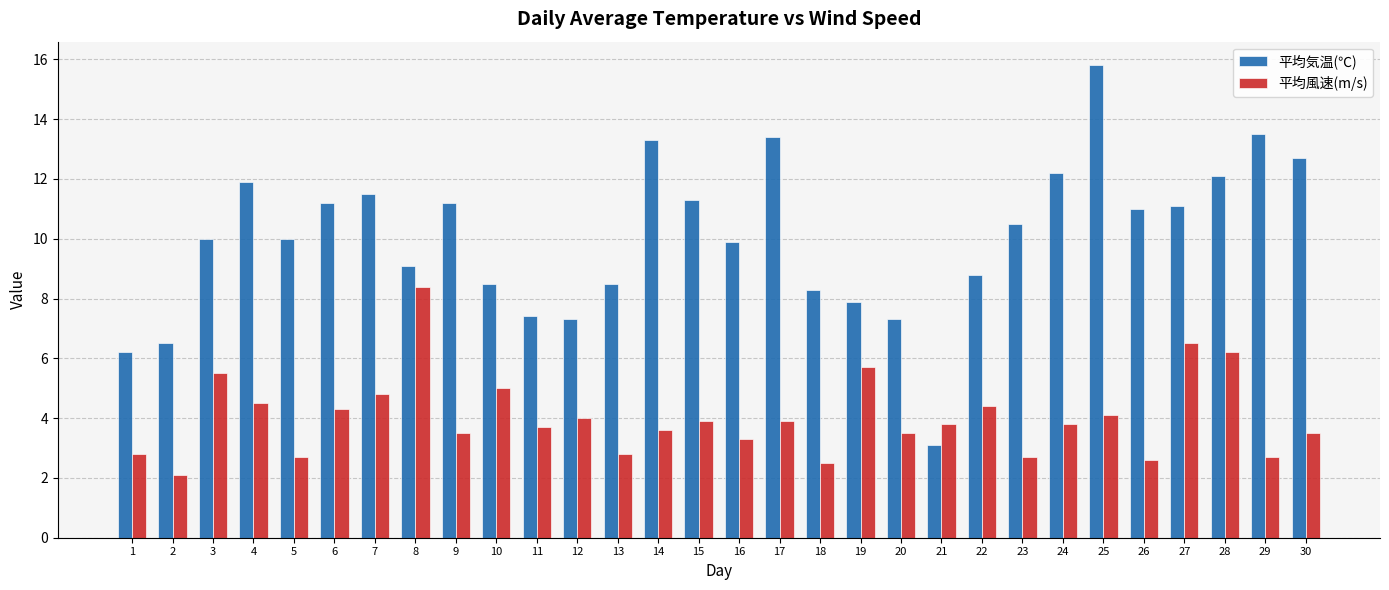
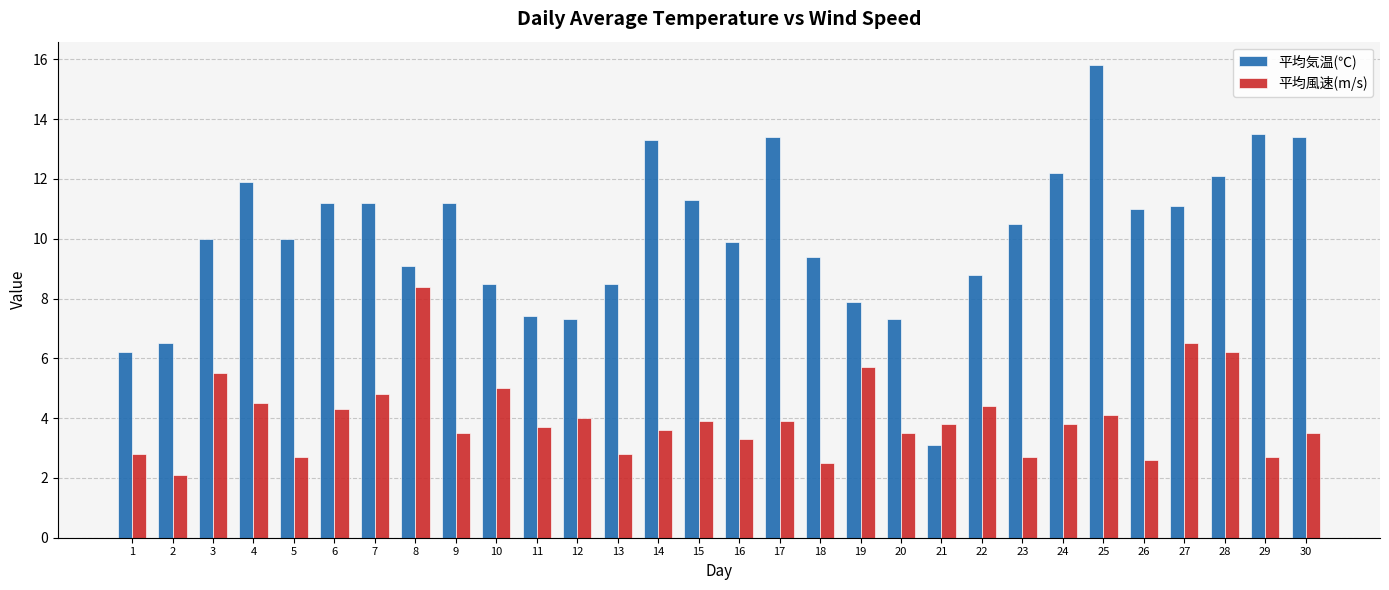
平均気温(℃), 7: 11.5 -> 11.2
平均気温(℃), 18: 8.3 -> 9.4
平均気温(℃), 30: 12.7 -> 13.4
